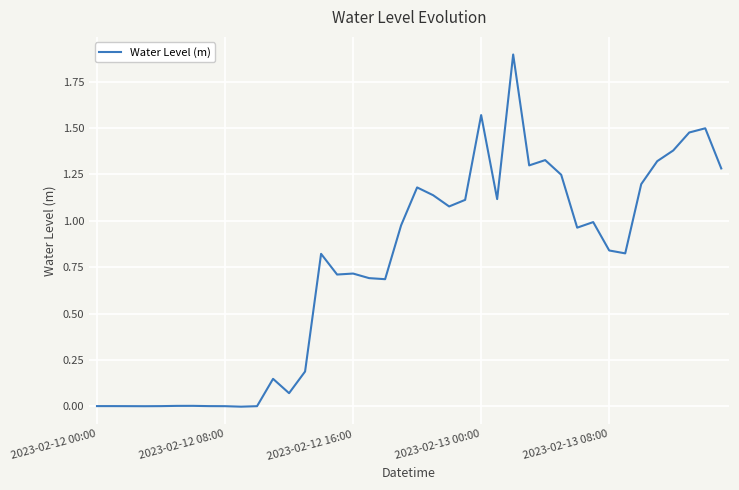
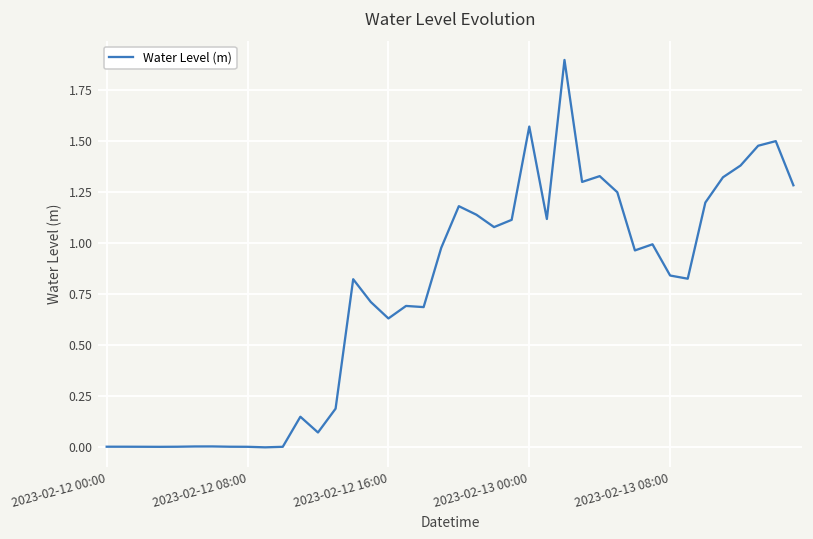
2023-02-12 16:00: 0.72 -> 0.63
